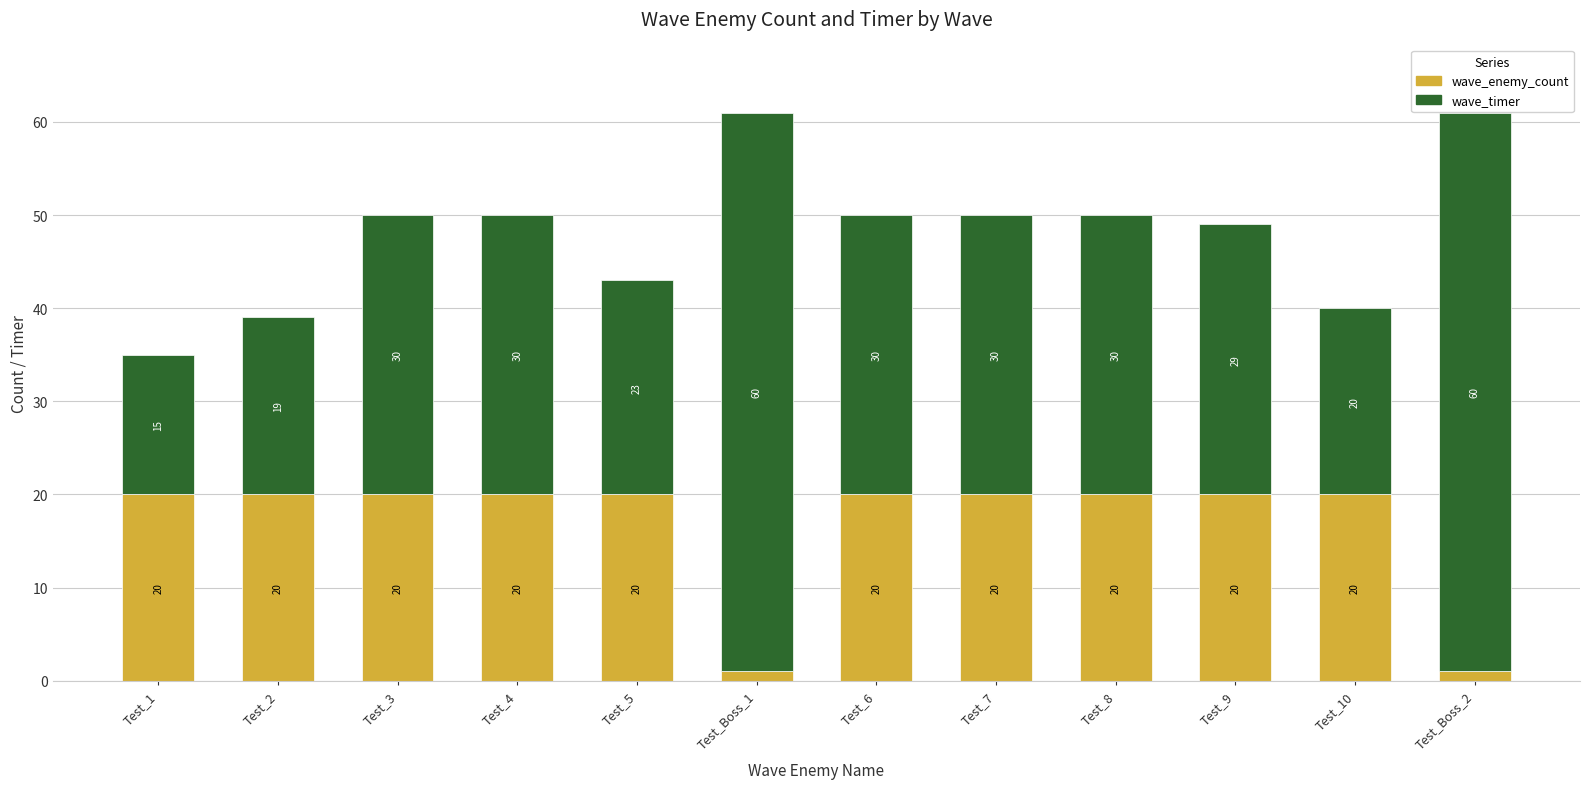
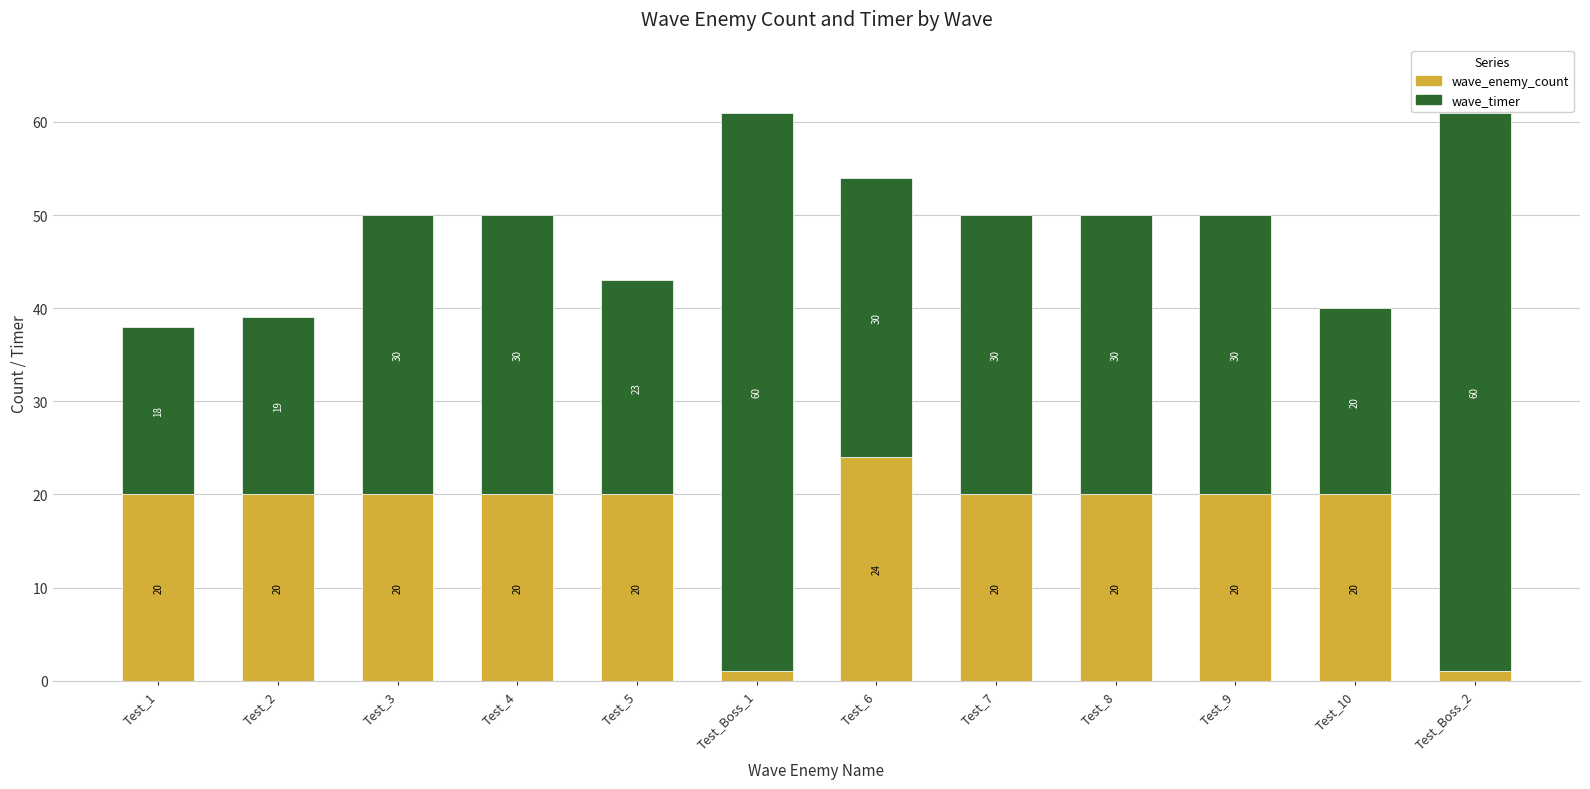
wave_timer, Test_1: 15 -> 18
wave_enemy_count, Test_6: 20 -> 24
wave_timer, Test_9: 29 -> 30
